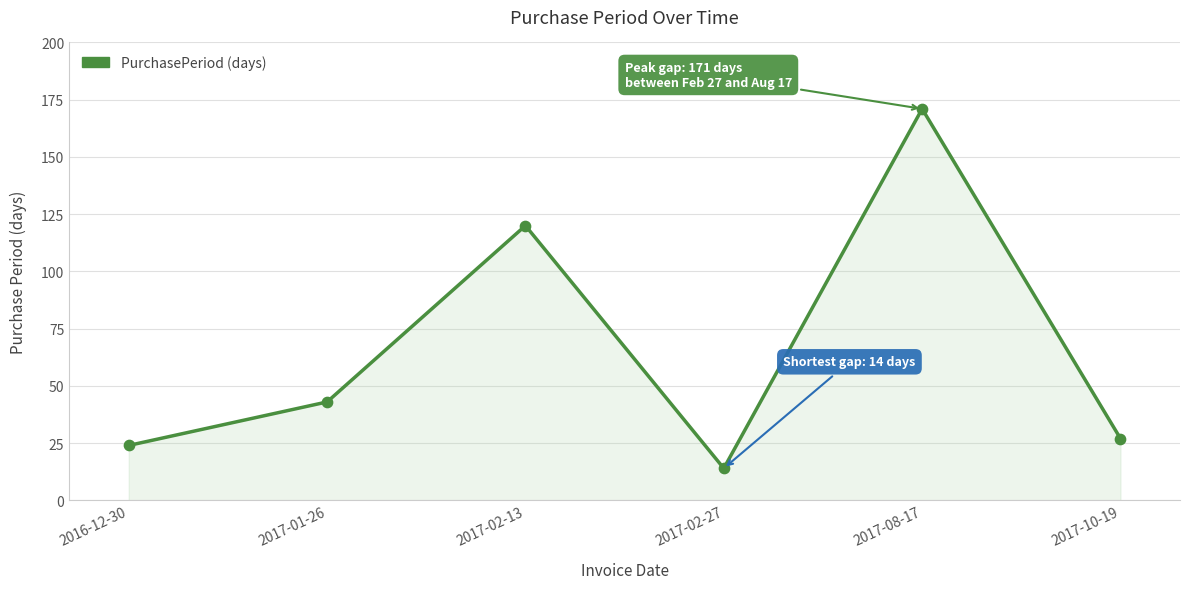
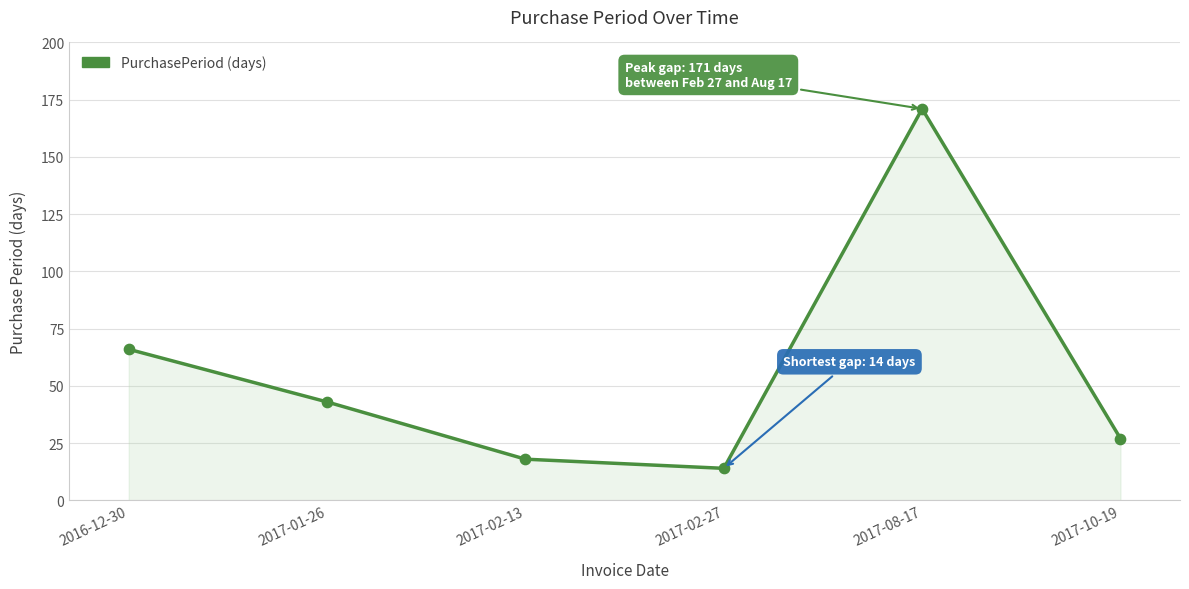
2016-12-30: 24 -> 66
2017-02-13: 120 -> 18
